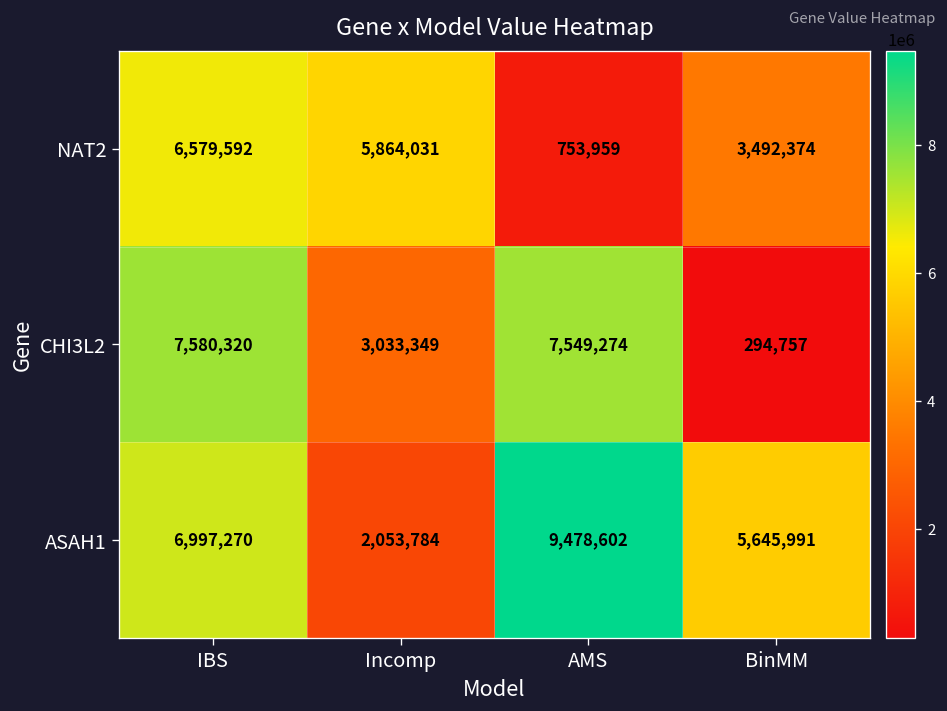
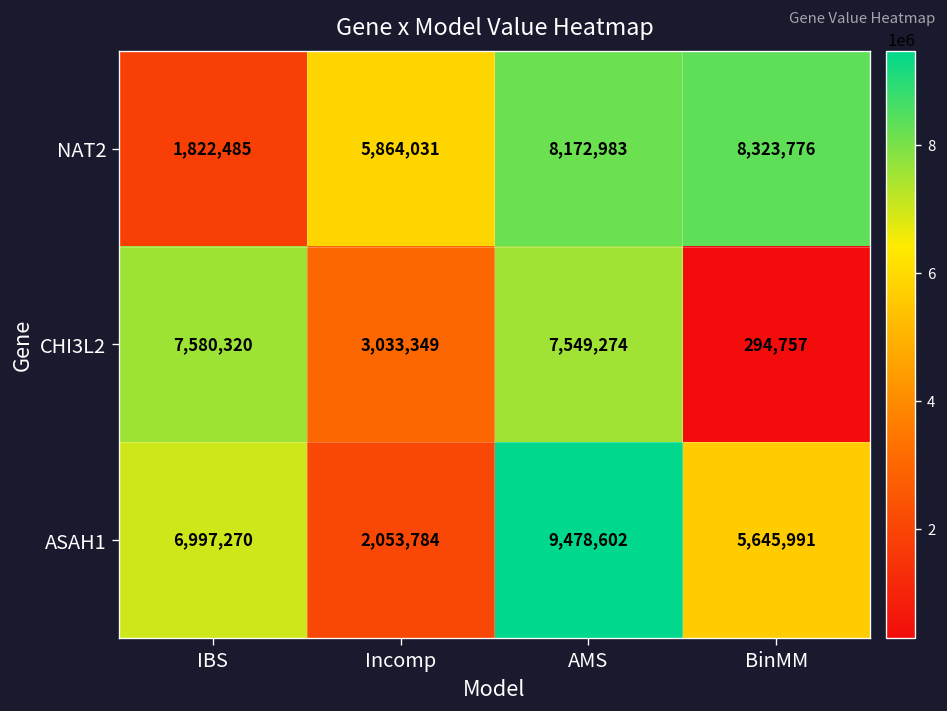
NAT2, IBS: 6,579,592 -> 1,822,485
NAT2, AMS: 753,959 -> 8,172,983
NAT2, BinMM: 3,492,374 -> 8,323,776
